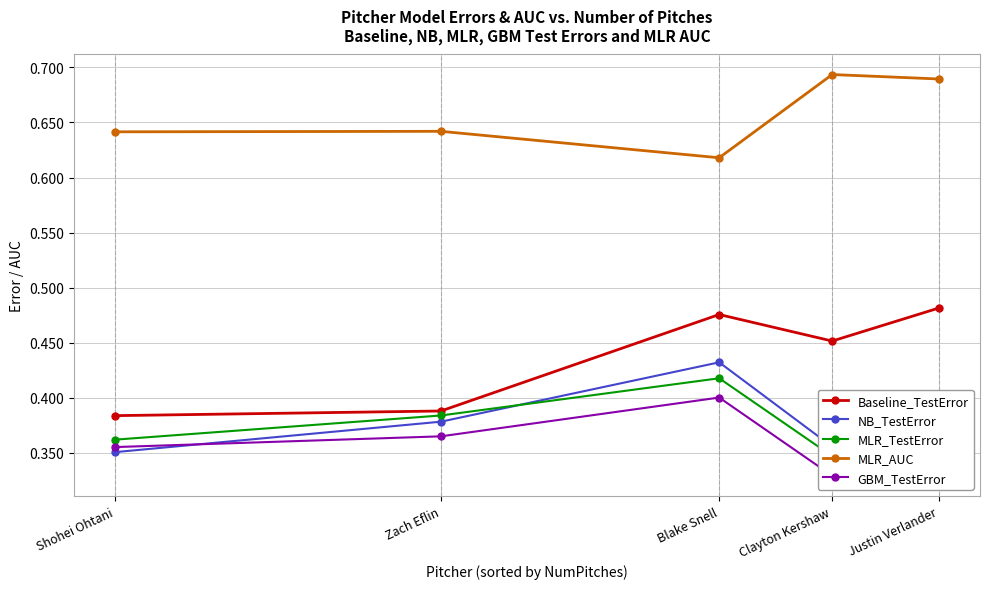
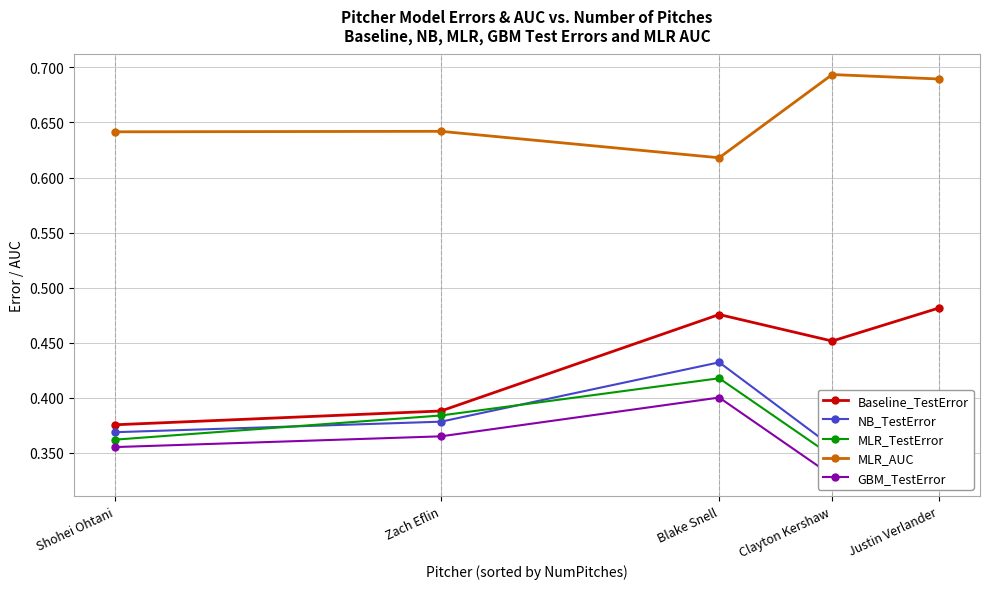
Baseline_TestError, Shohei Ohtani: 0.384 -> 0.376
NB_TestError, Shohei Ohtani: 0.351 -> 0.369
